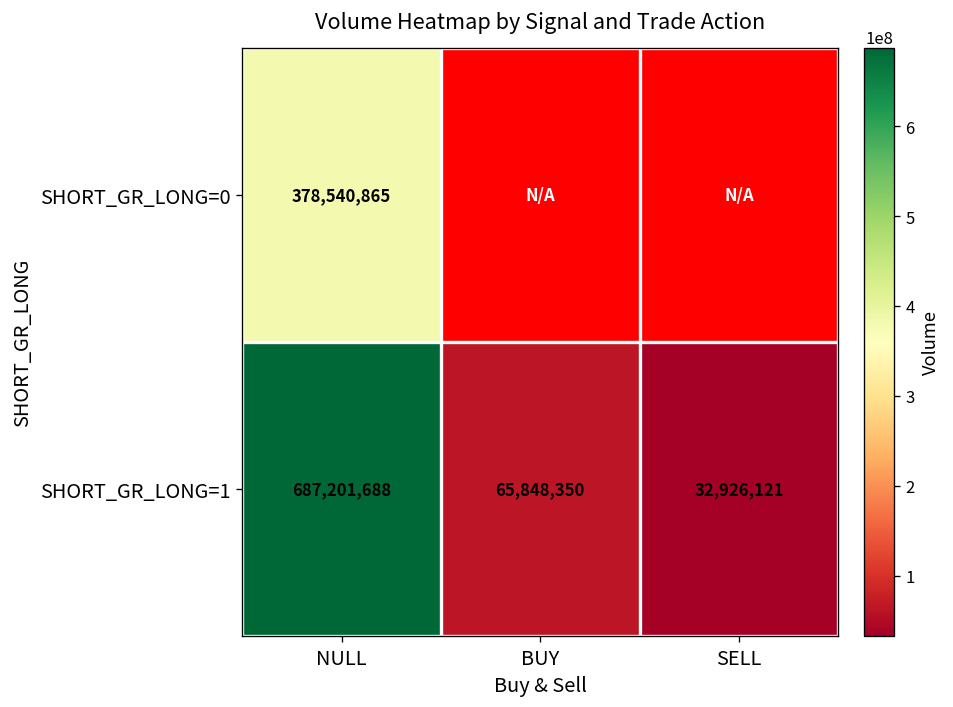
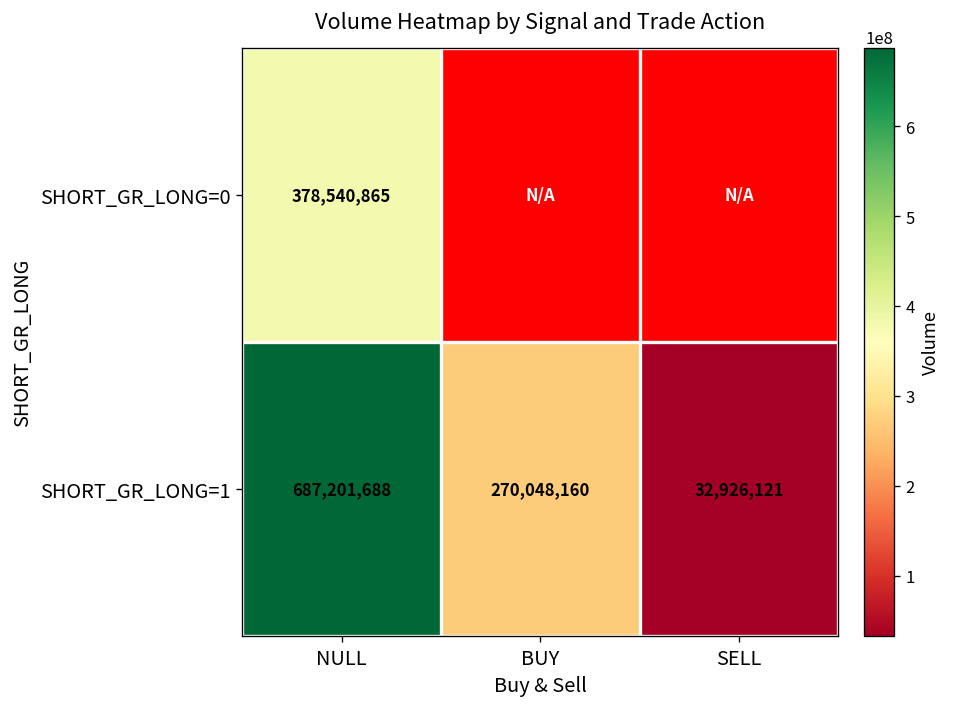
SHORT_GR_LONG=1, BUY: 65,848,350 -> 270,048,160
